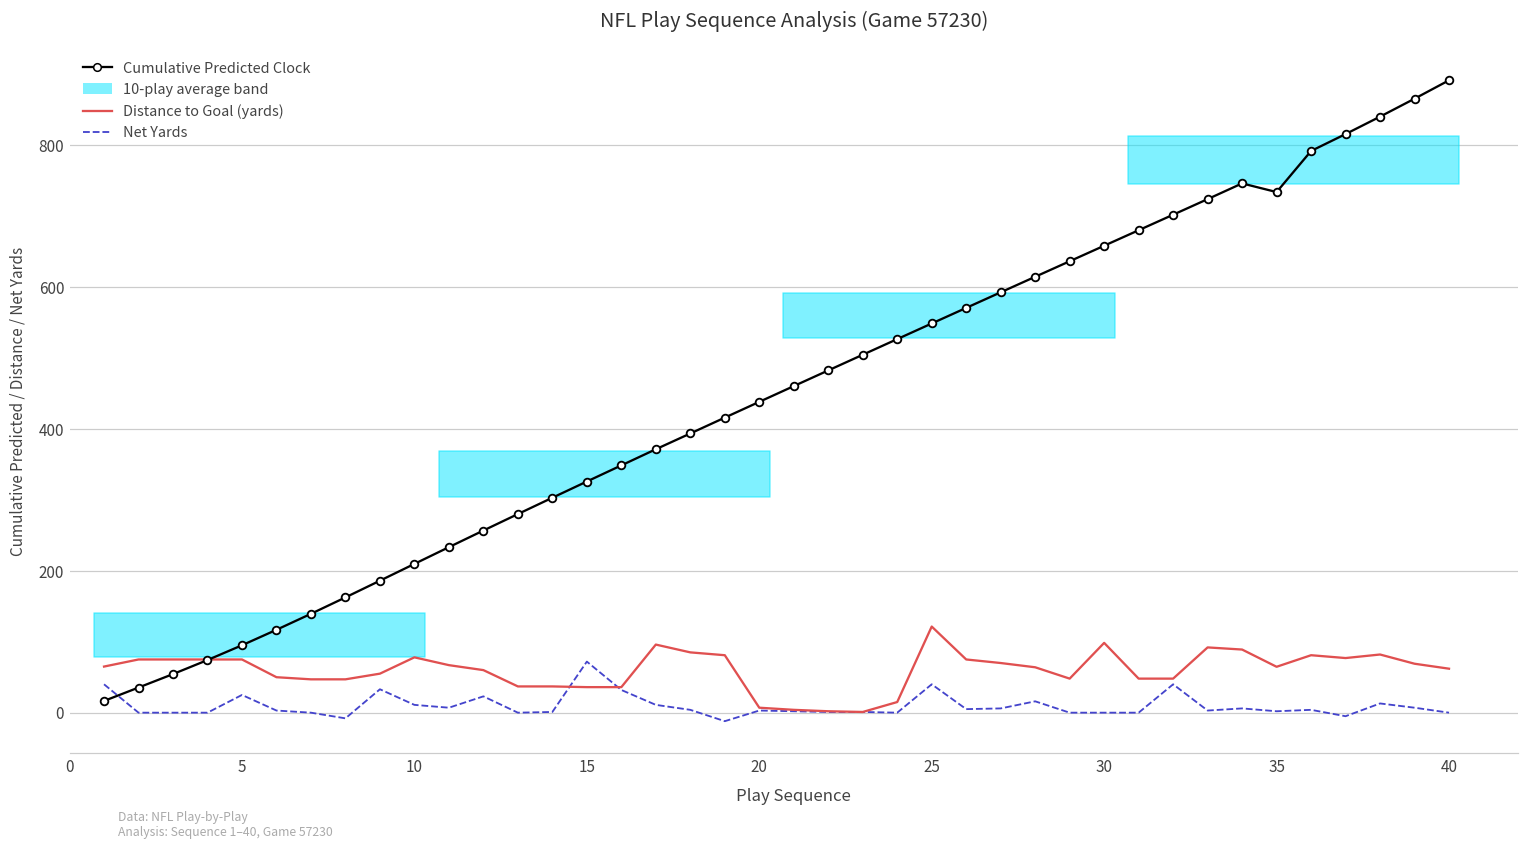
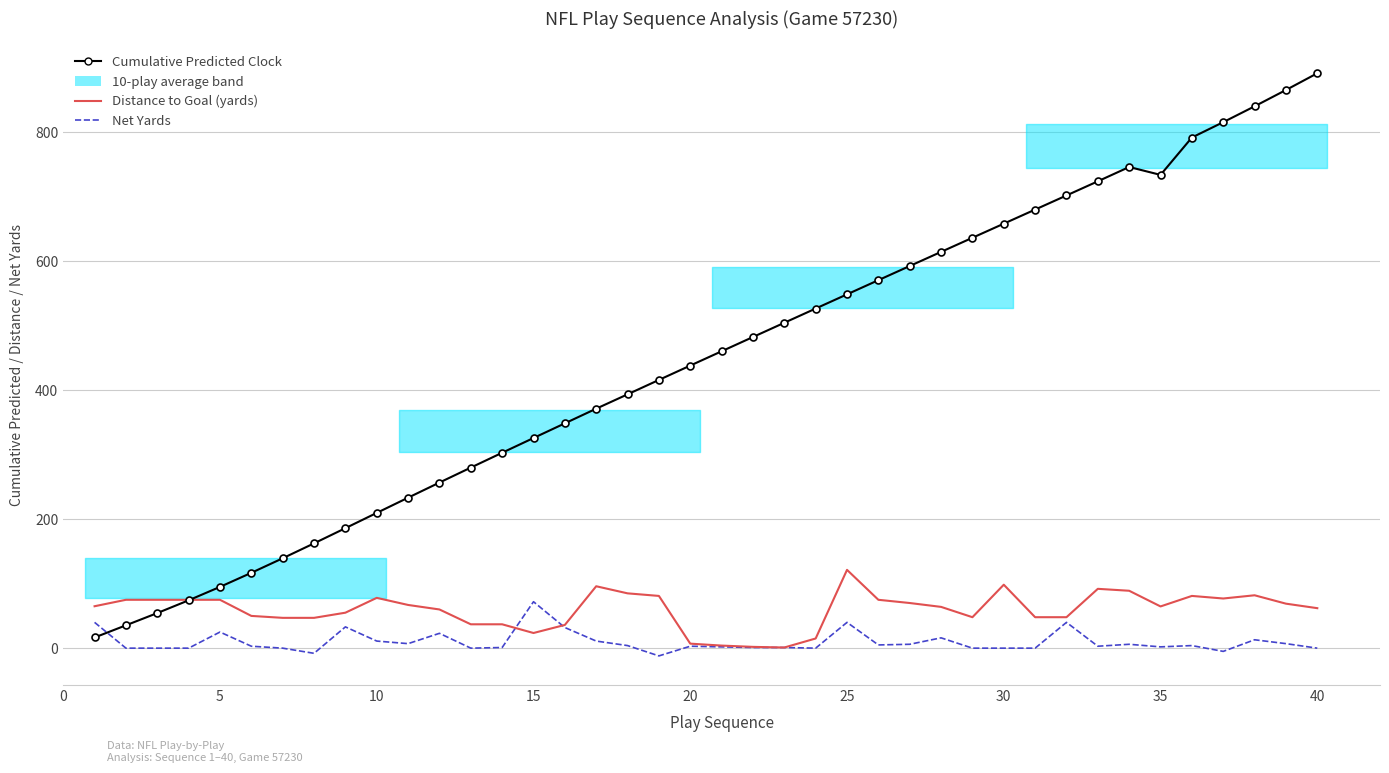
Distance to Goal (yards), 15: 40 -> 20
